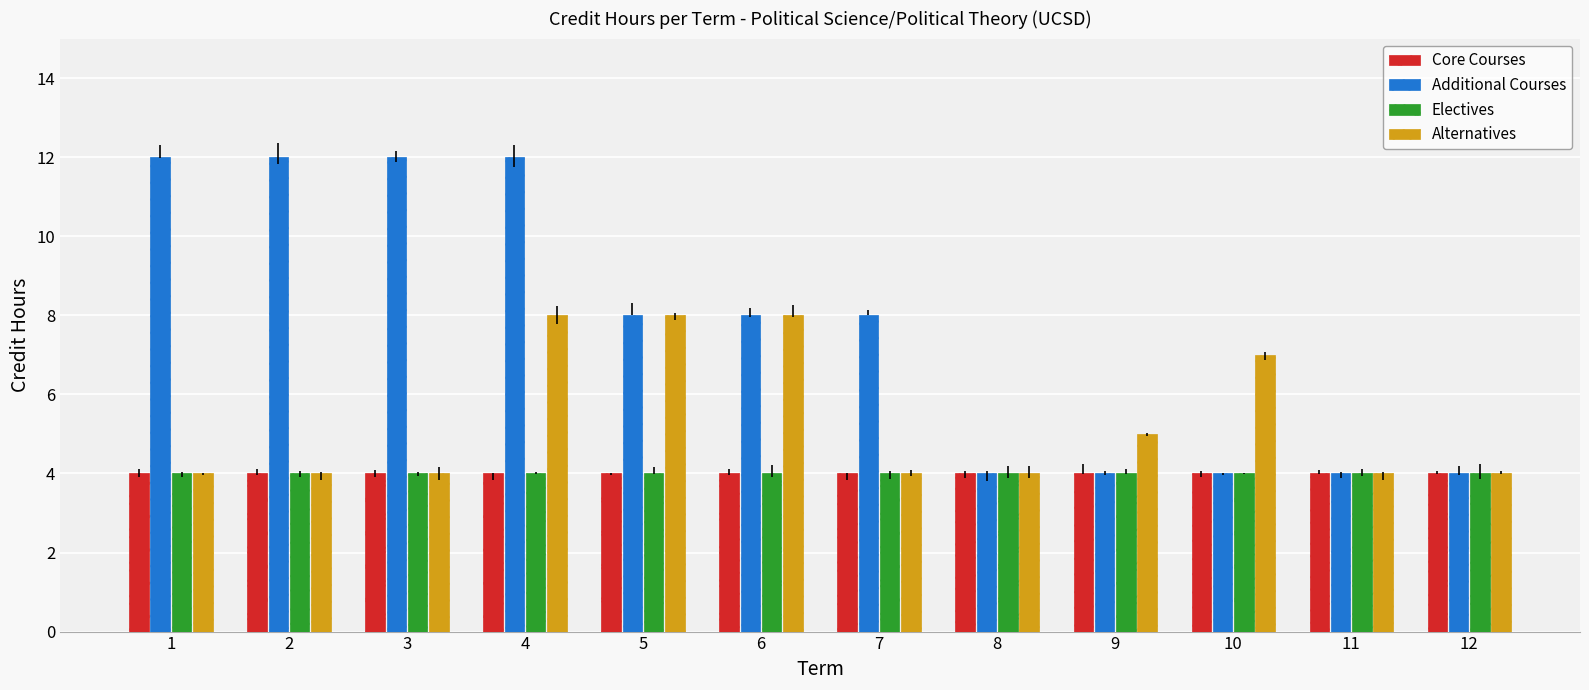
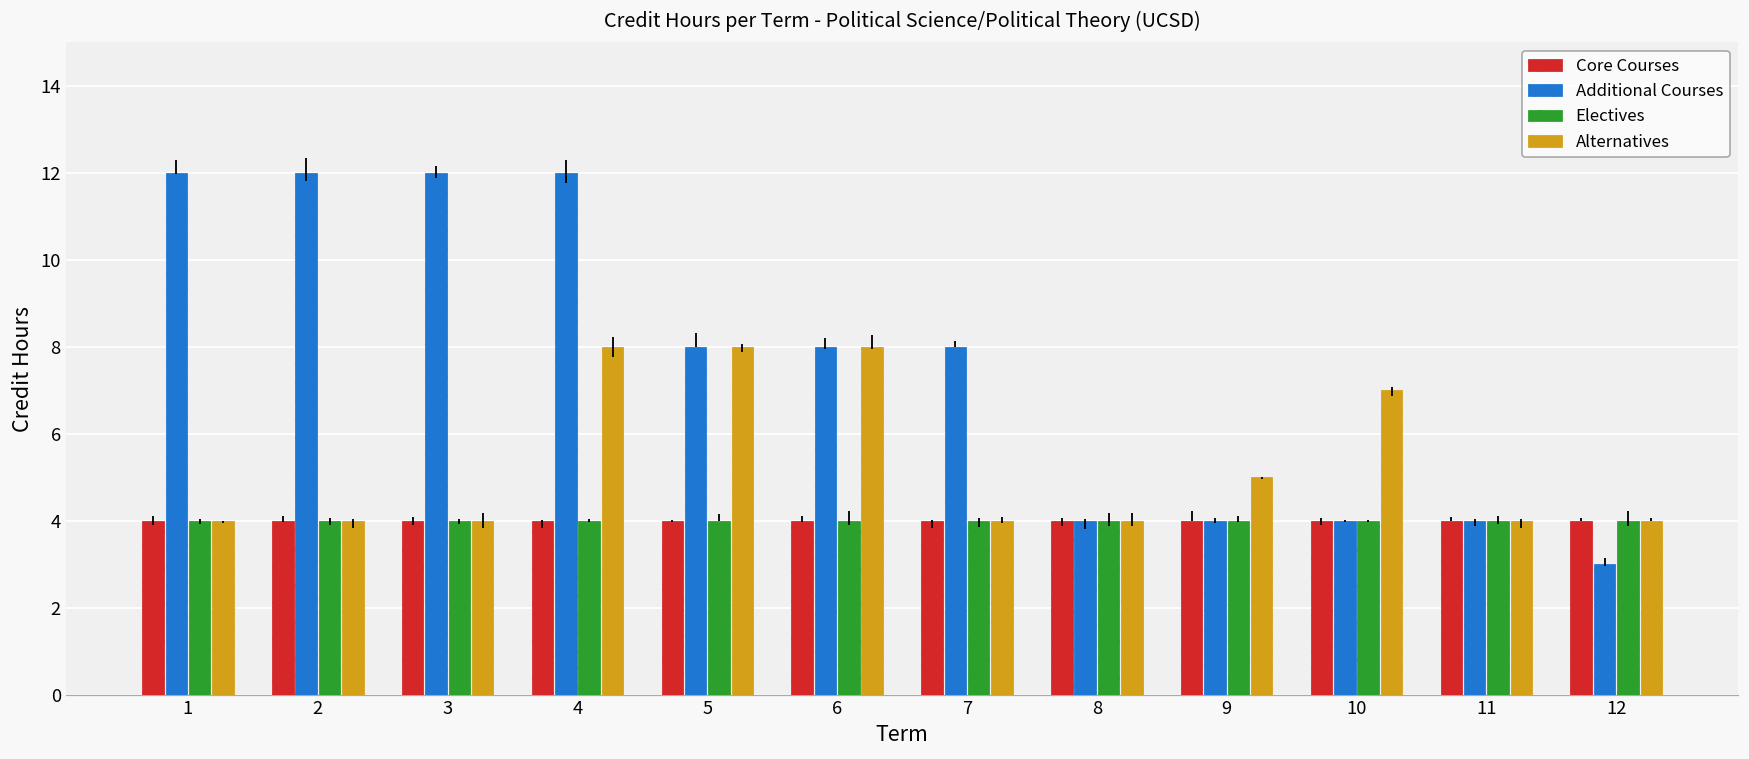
Additional Courses, 12: 4 -> 3
